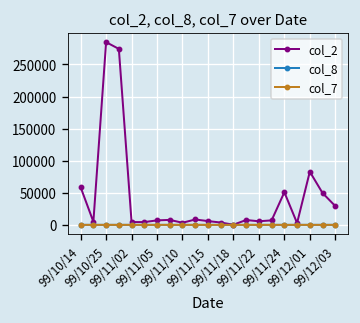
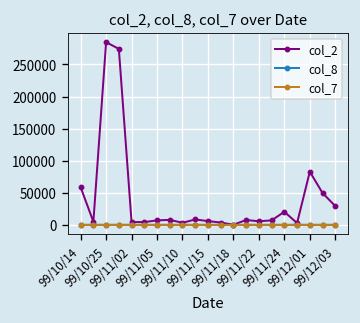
col_2, 99/11/24: 50000 -> 20000
